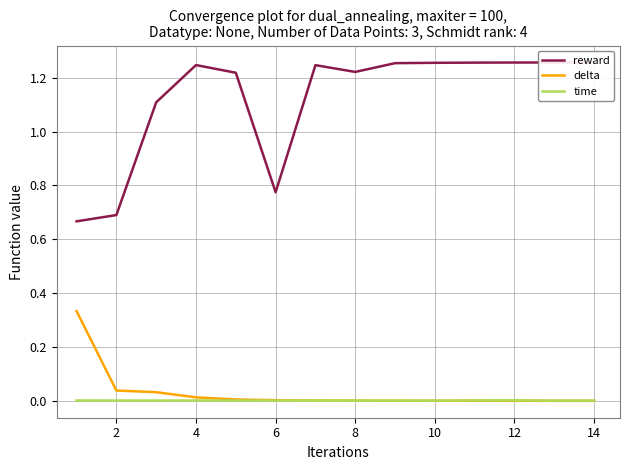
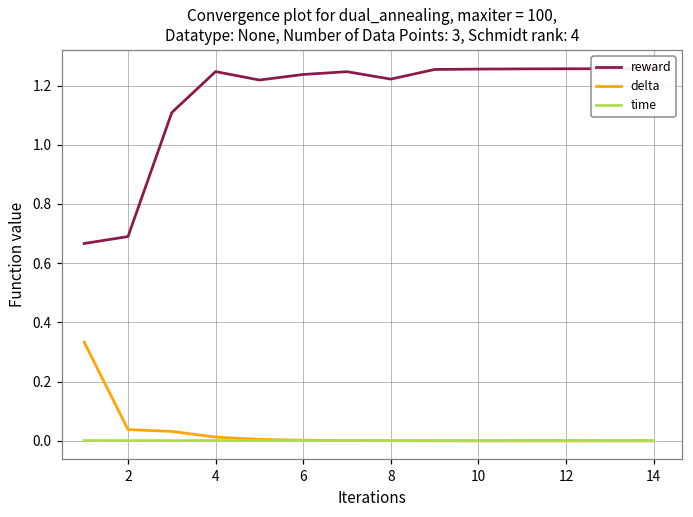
reward, 6: 0.77 -> 1.24
